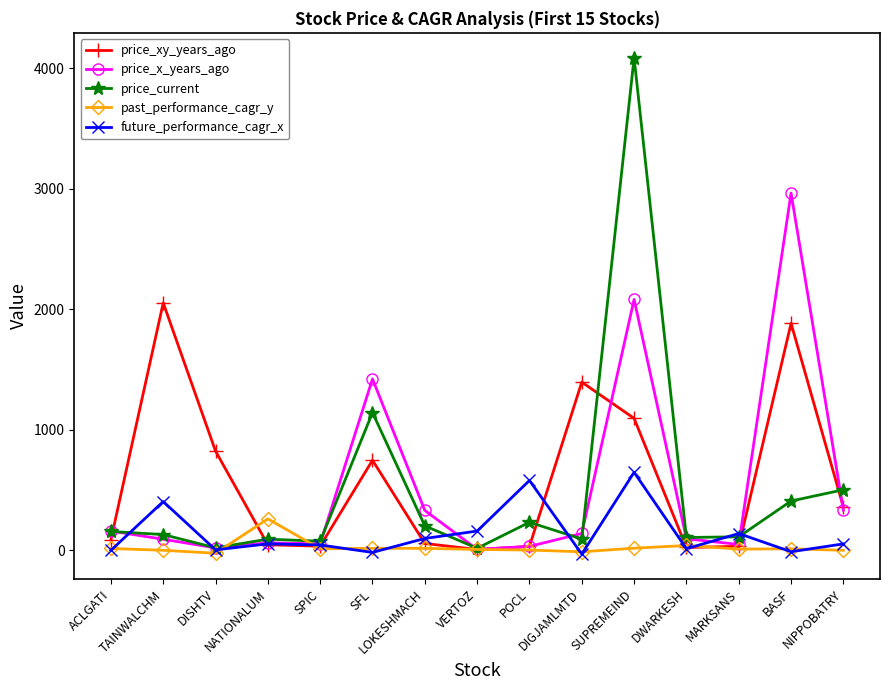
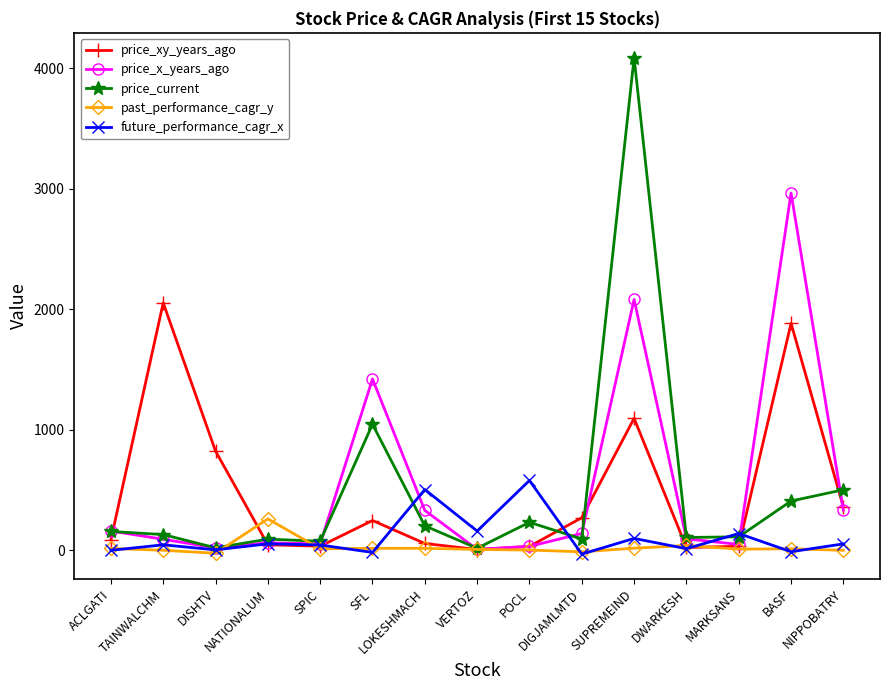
future_performance_cagr_x, TAINWALCHM: 400 -> 40
price_xy_years_ago, SFL: 750 -> 250
price_current, SFL: 1140 -> 1040
future_performance_cagr_x, LOKESHMACH: 100 -> 500
price_xy_years_ago, DIGJAMLMTD: 1390 -> 270
future_performance_cagr_x, SUPREMEIND: 650 -> 100
